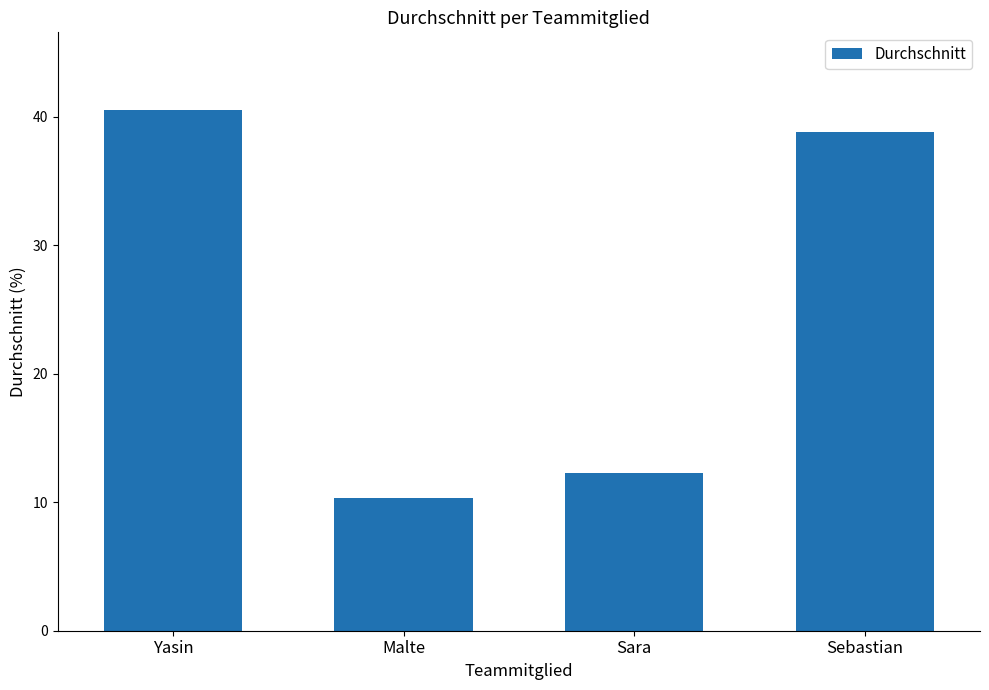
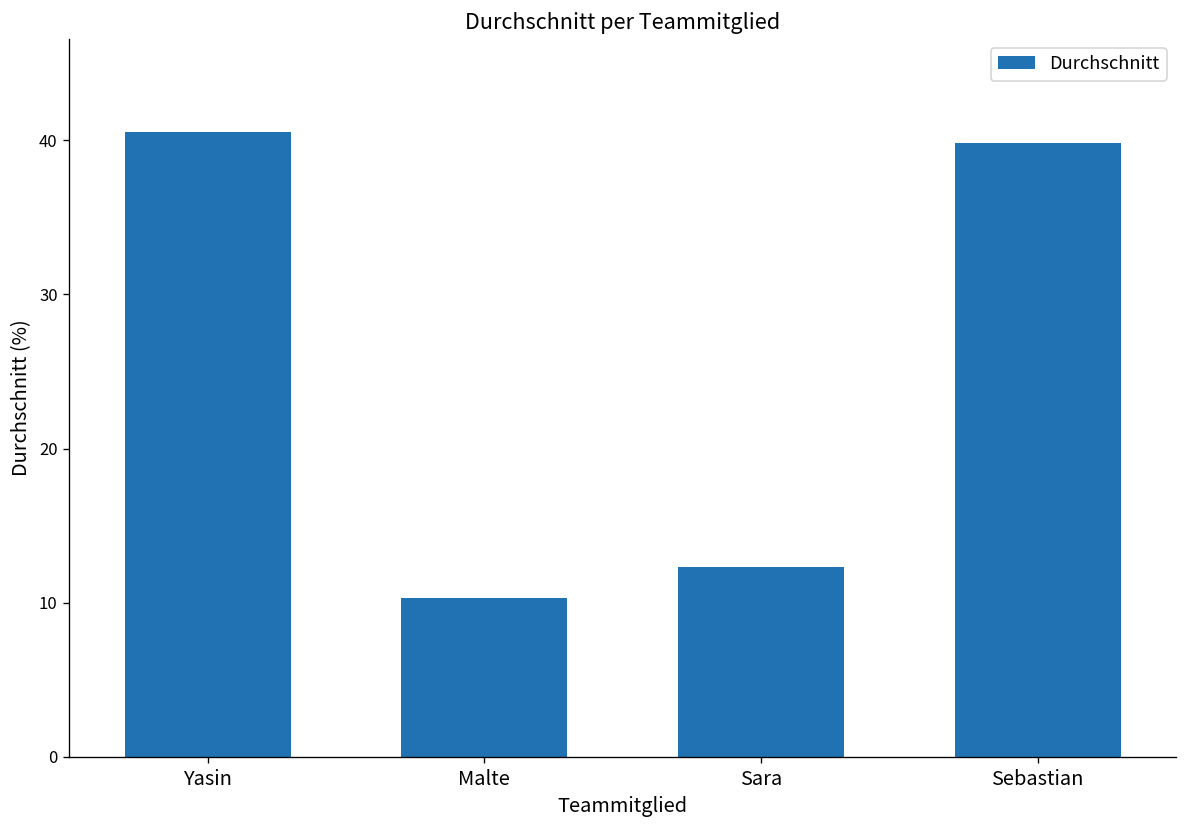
Sebastian: 38.8 -> 39.8
